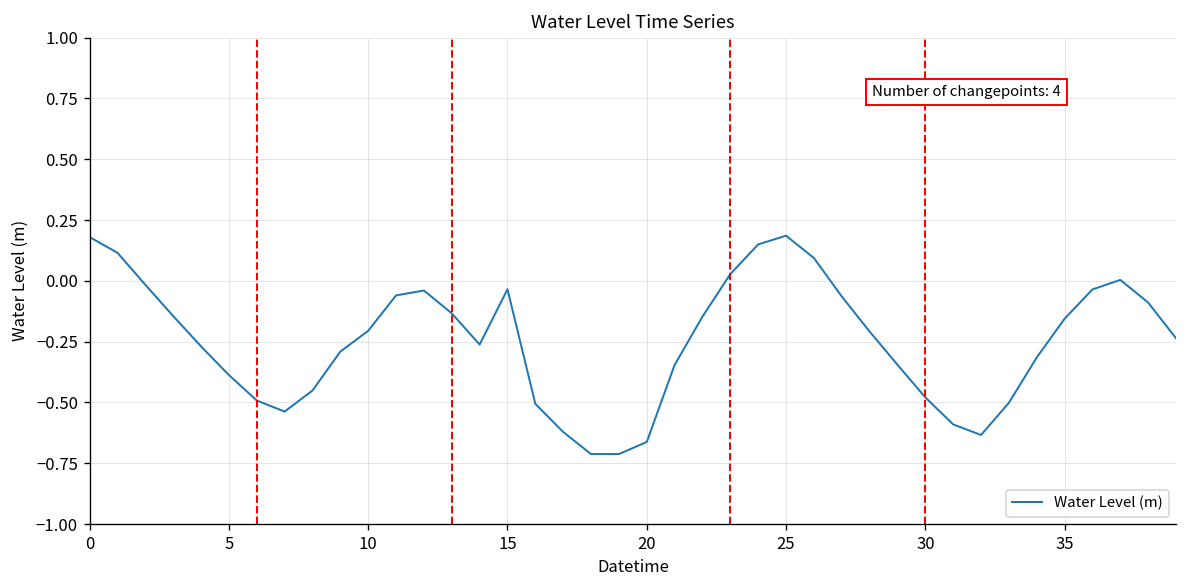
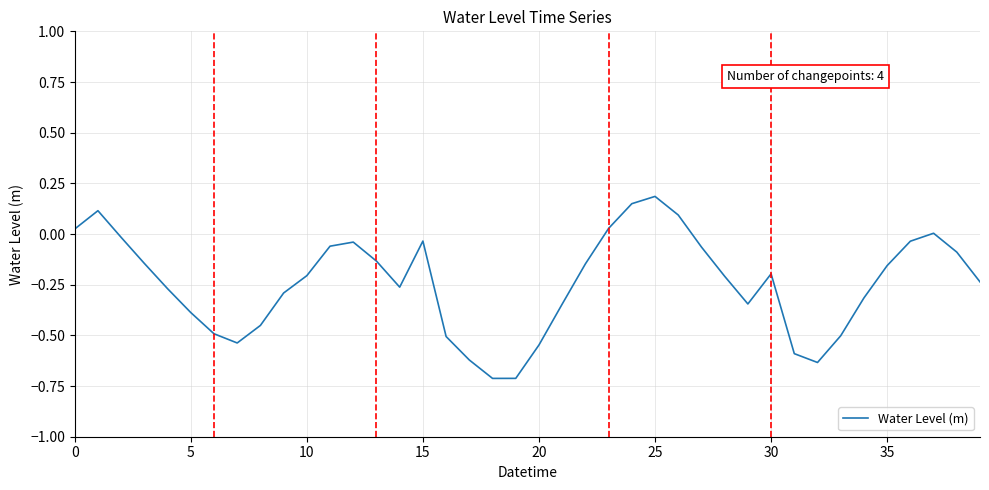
0: 0.18 -> 0.02
20: -0.66 -> -0.55
30: -0.48 -> -0.20
